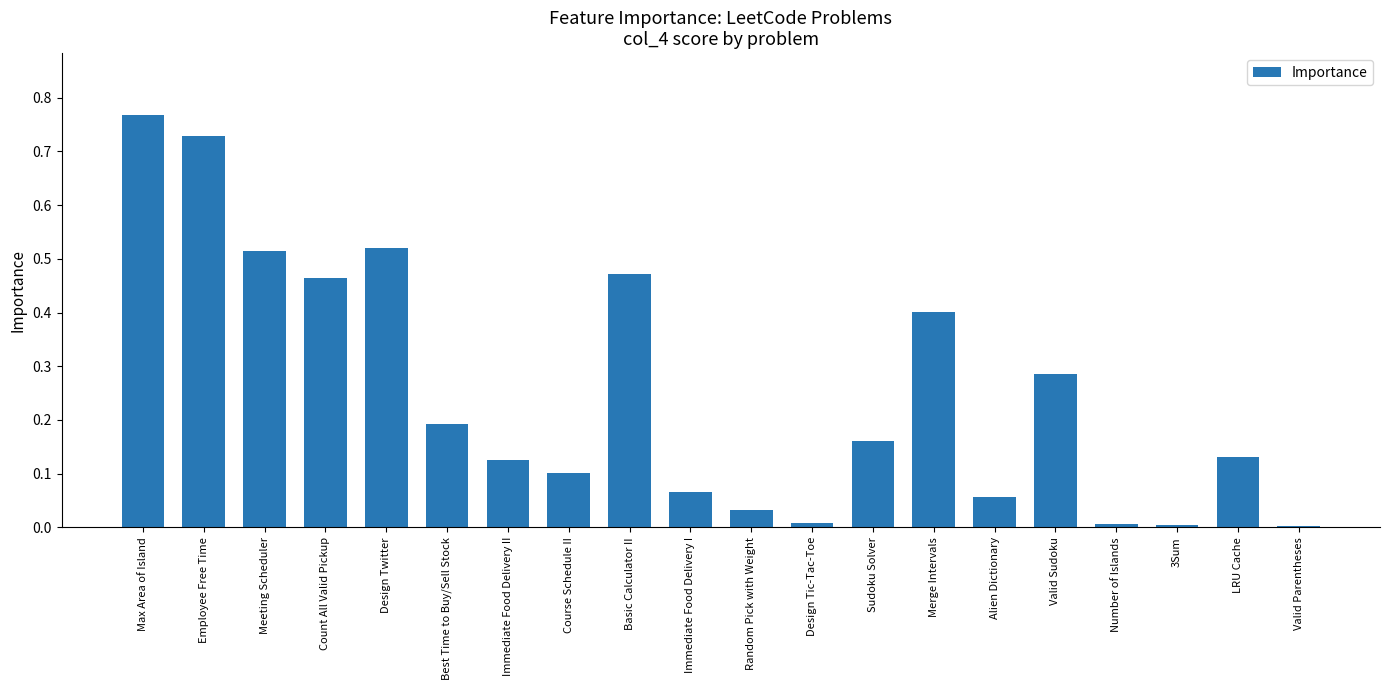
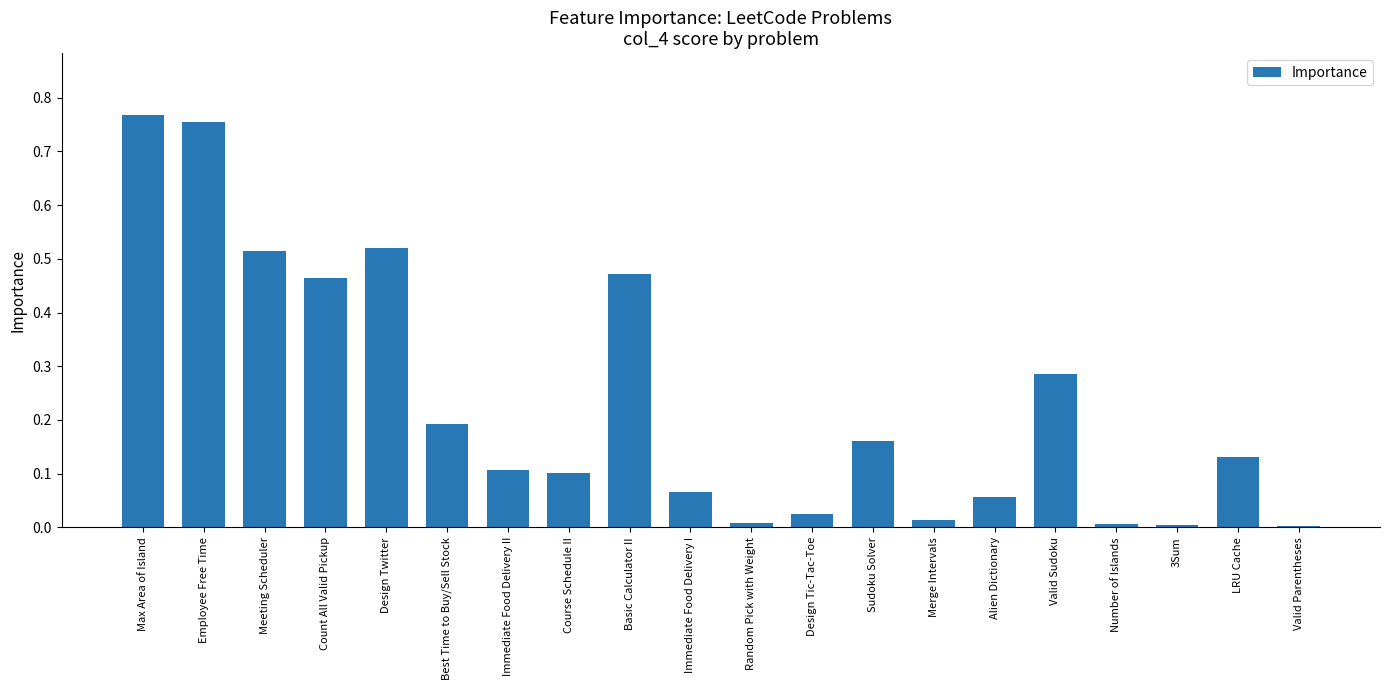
Employee Free Time: 0.73 -> 0.75
Immediate Food Delivery II: 0.13 -> 0.11
Random Pick with Weight: 0.03 -> 0.01
Design Tic-Tac-Toe: 0.01 -> 0.02
Merge Intervals: 0.40 -> 0.01
